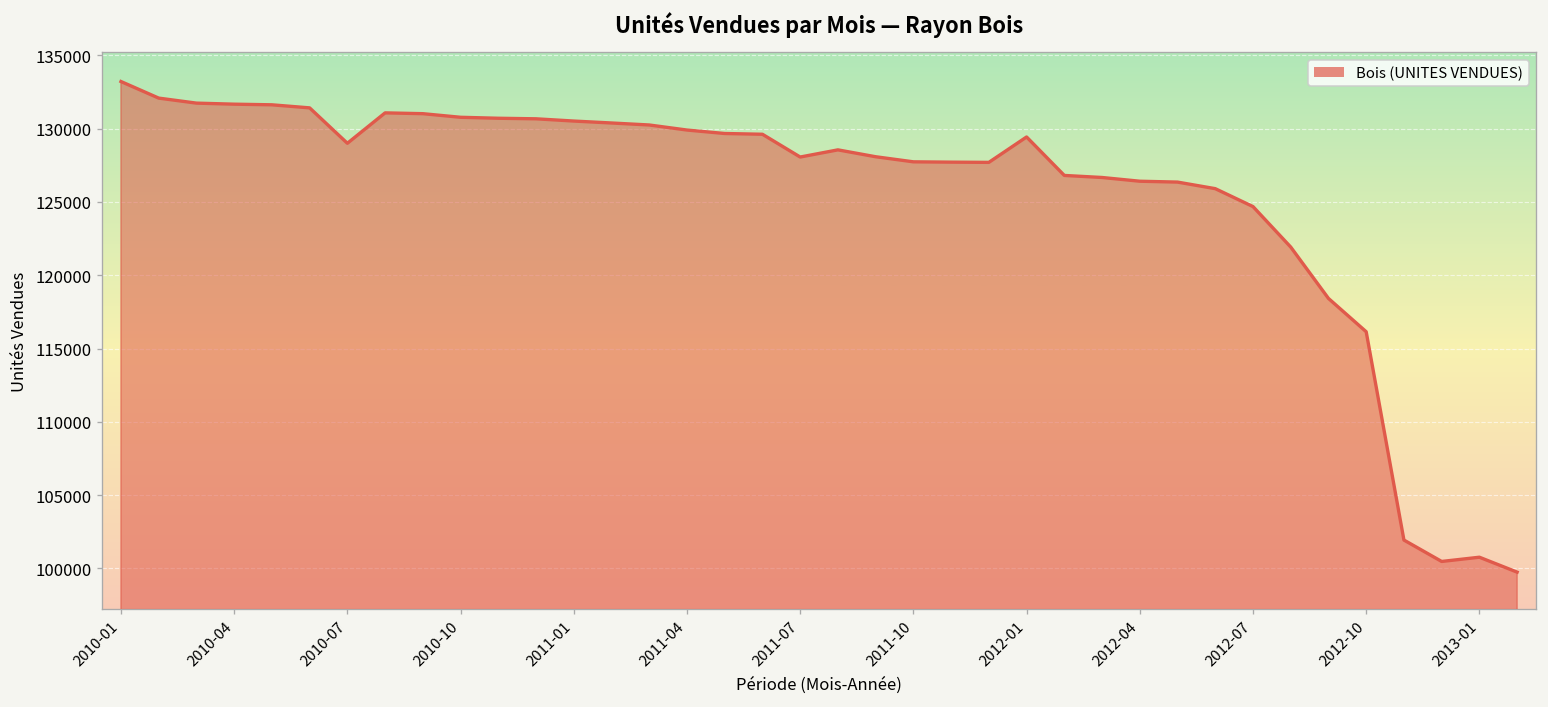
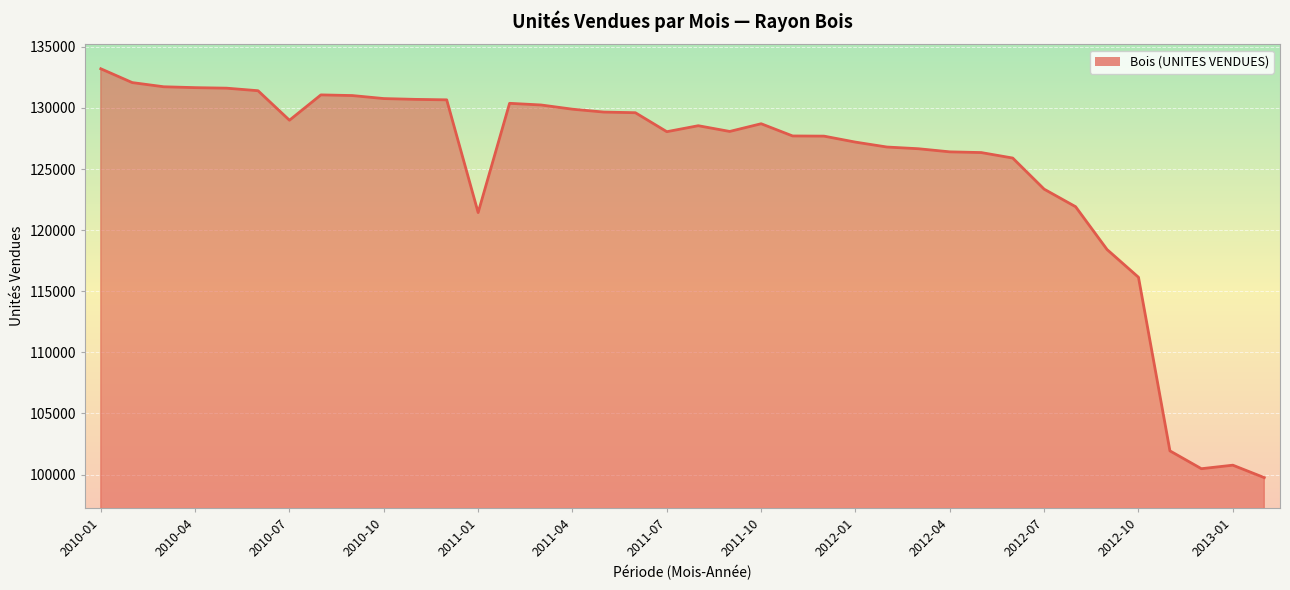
2011-01: 130500 -> 121400
2011-10: 127700 -> 128700
2012-01: 129400 -> 127200
2012-07: 124700 -> 123400
